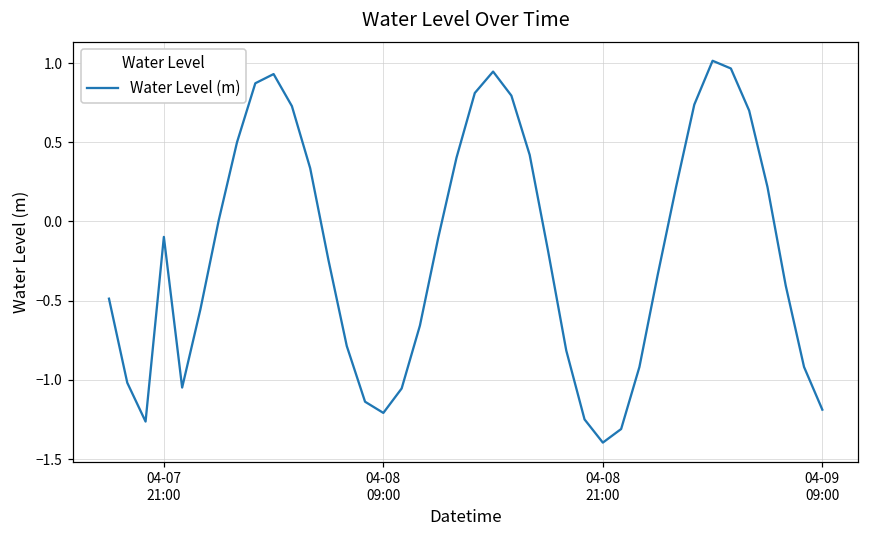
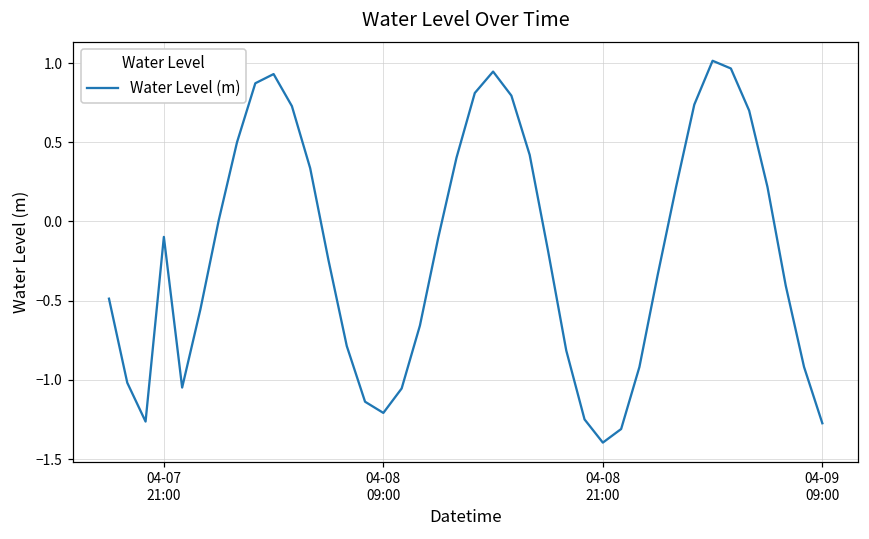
04-09 09:00: -1.19 -> -1.27
